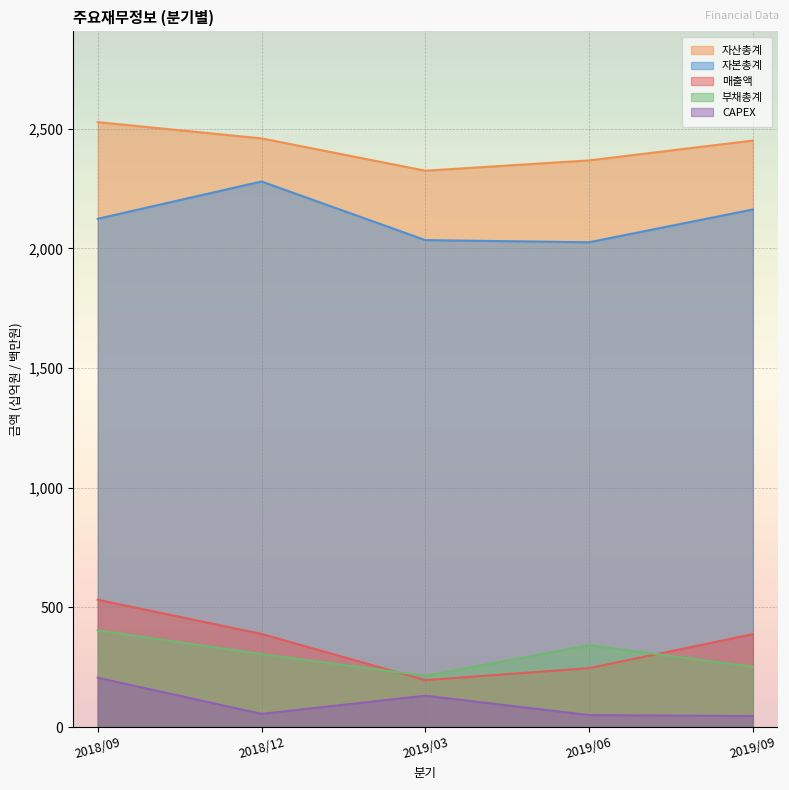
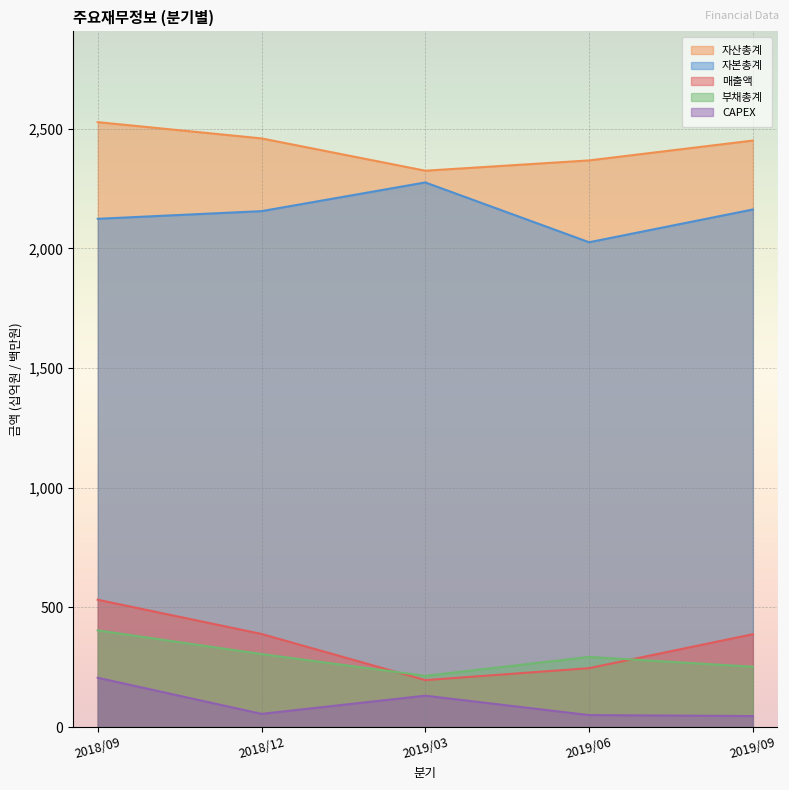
자본총계, 2018/12: 2,280 -> 2,160
자본총계, 2019/03: 2,040 -> 2,280
부채총계, 2019/06: 340 -> 290
